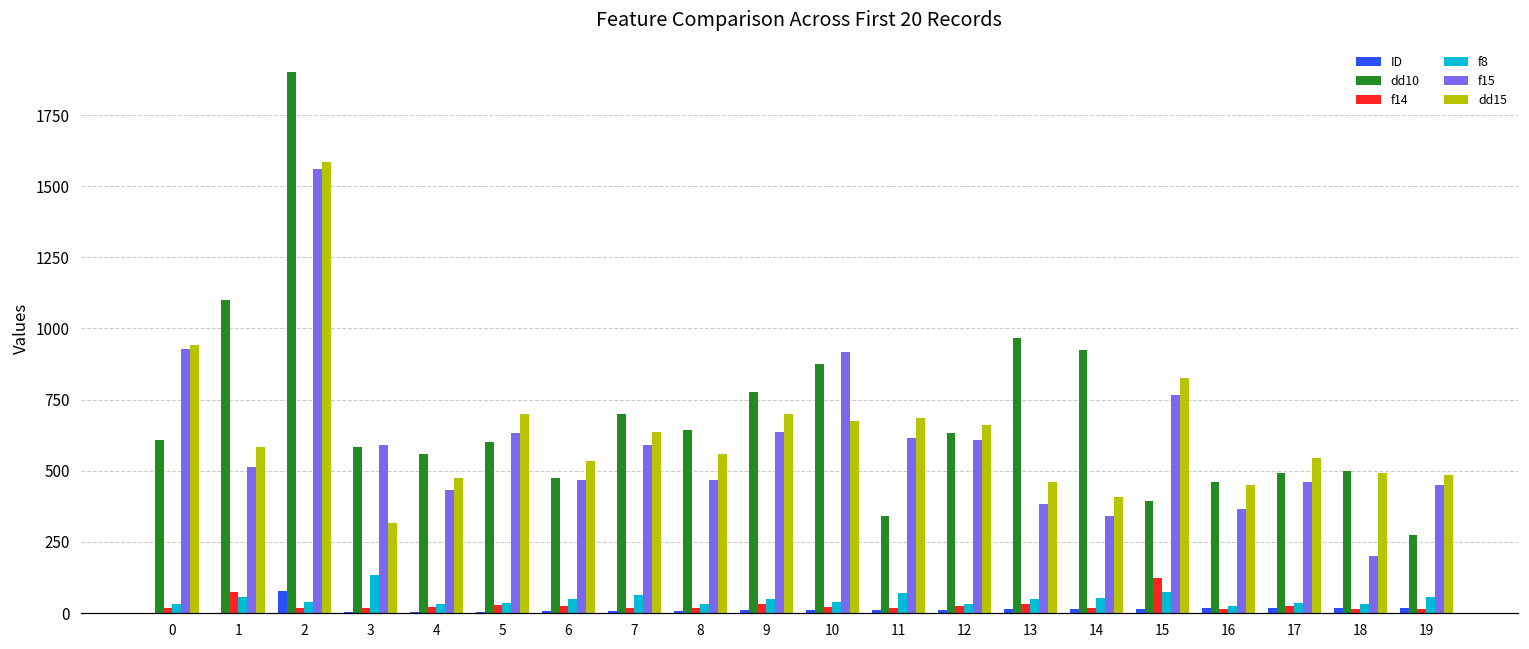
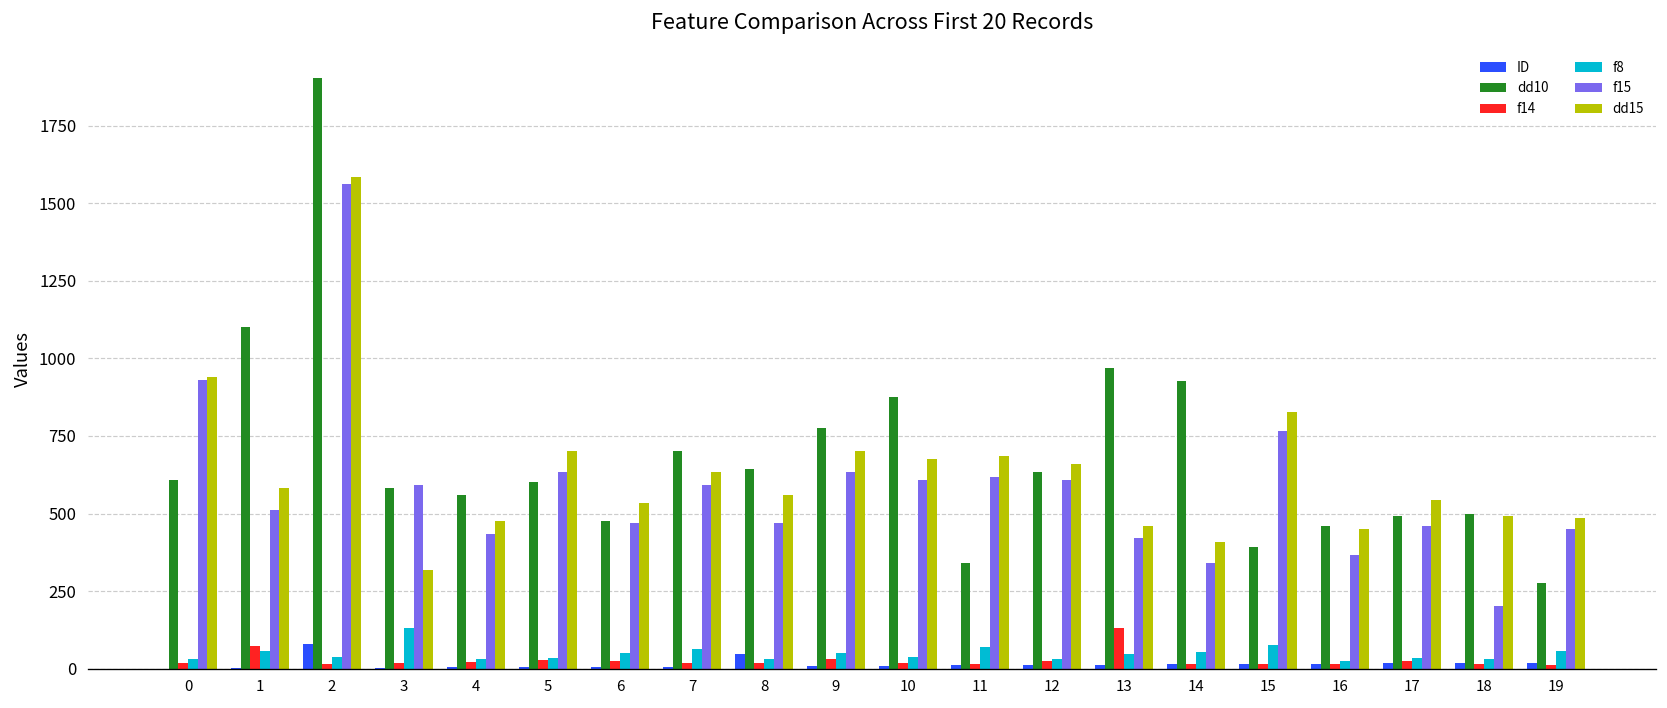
ID, 8: 10 -> 50
f15, 10: 920 -> 610
f14, 13: 30 -> 130
f15, 13: 380 -> 420
f14, 15: 120 -> 20
